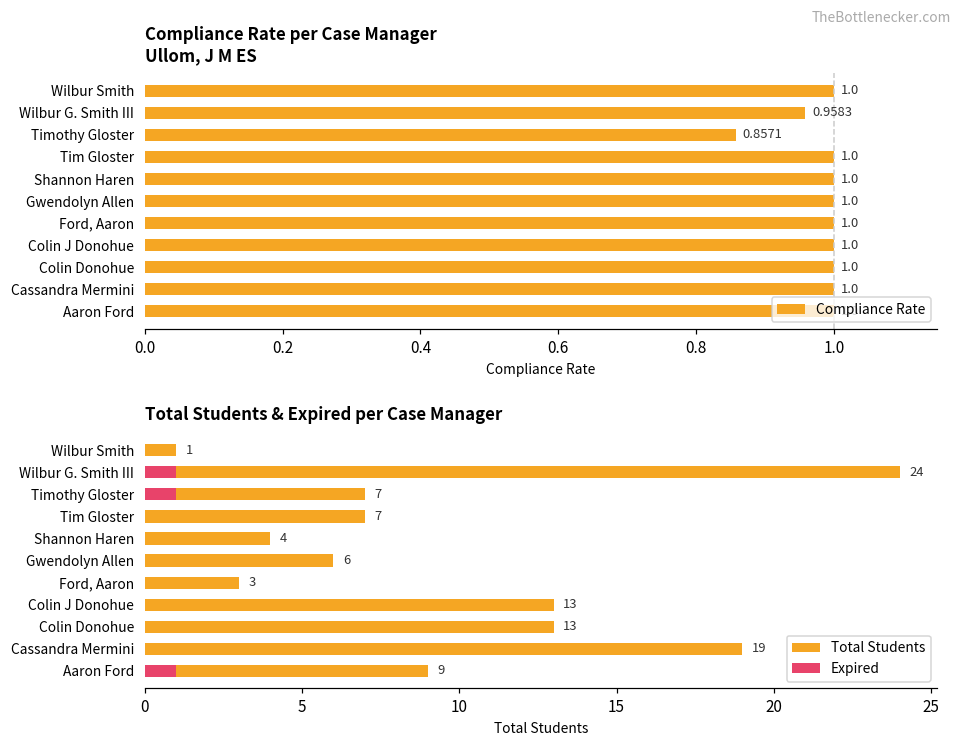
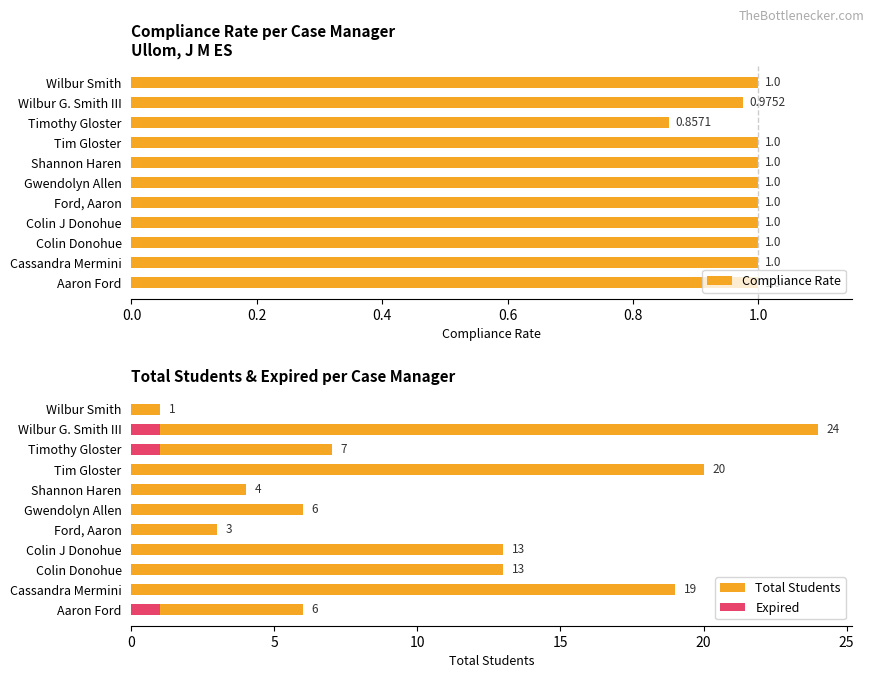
Compliance Rate per Case Manager Ullom, J M ES, Wilbur G. Smith III: 0.9583 -> 0.9752
Total Students & Expired per Case Manager, Total Students, Tim Gloster: 7 -> 20
Total Students & Expired per Case Manager, Total Students, Aaron Ford: 9 -> 6
